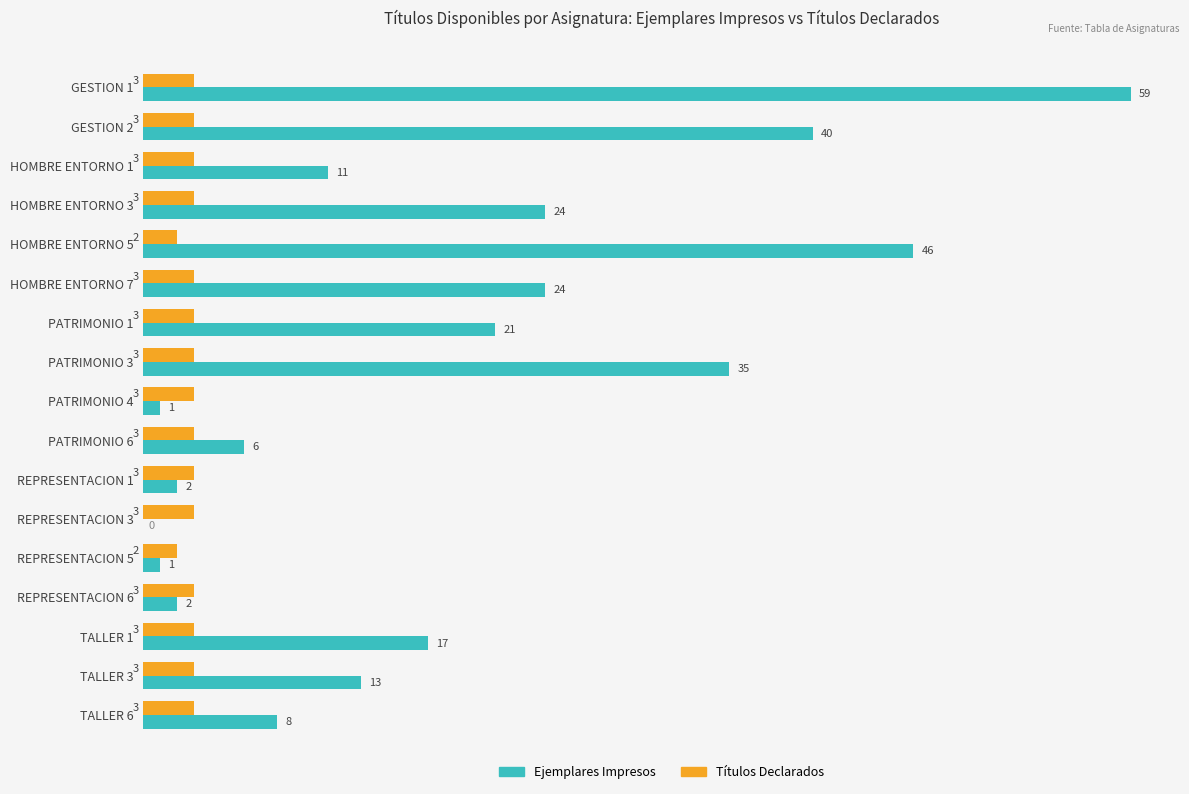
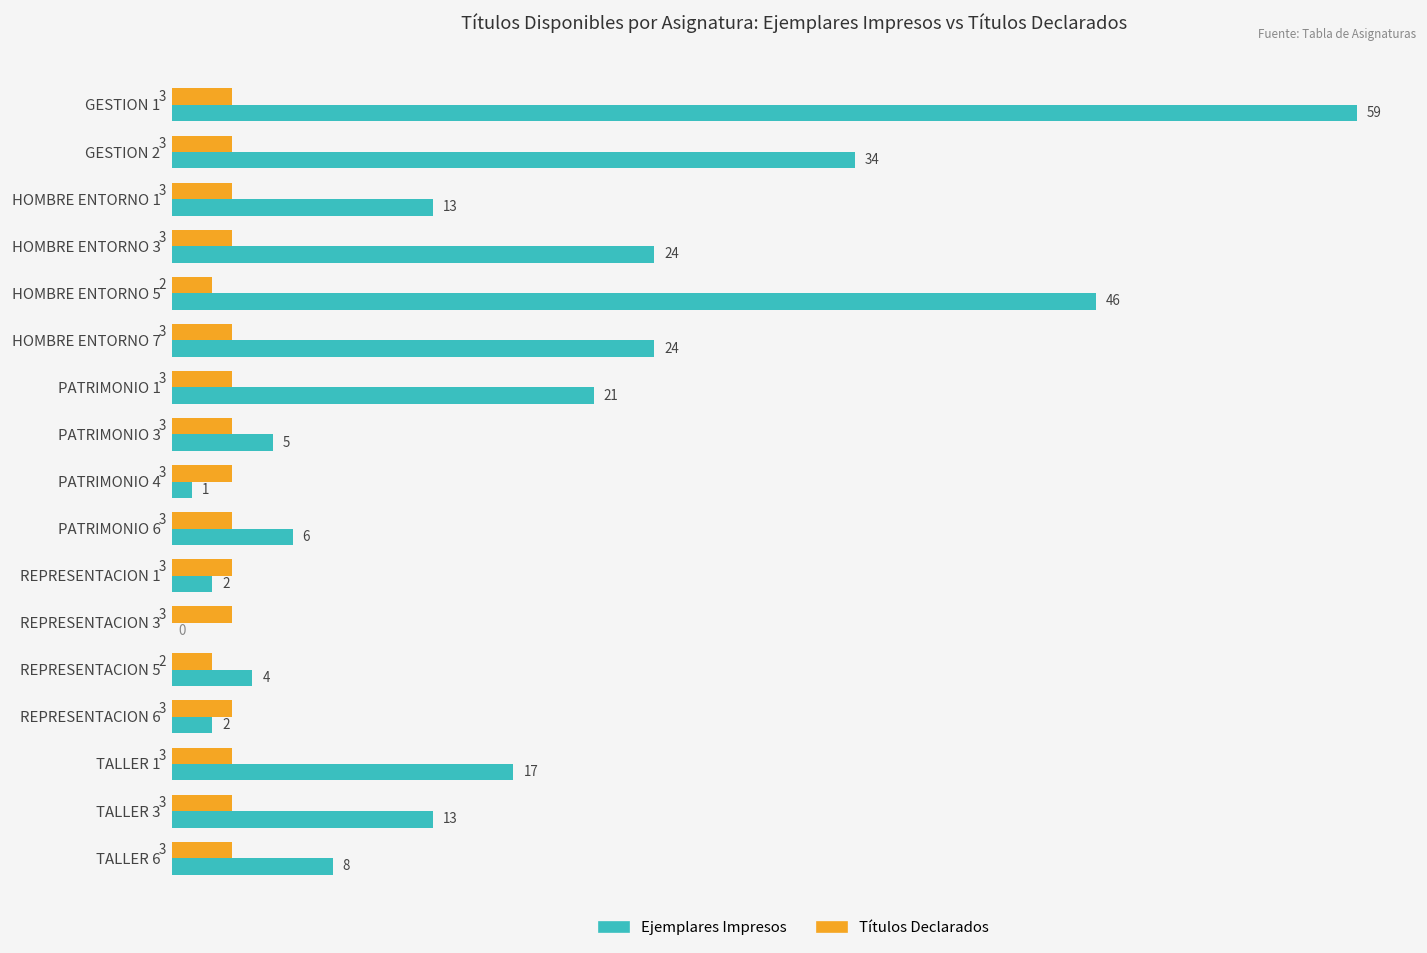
Ejemplares Impresos, GESTION 2: 40 -> 34
Ejemplares Impresos, HOMBRE ENTORNO 1: 11 -> 13
Ejemplares Impresos, PATRIMONIO 3: 35 -> 5
Ejemplares Impresos, REPRESENTACION 5: 1 -> 4
